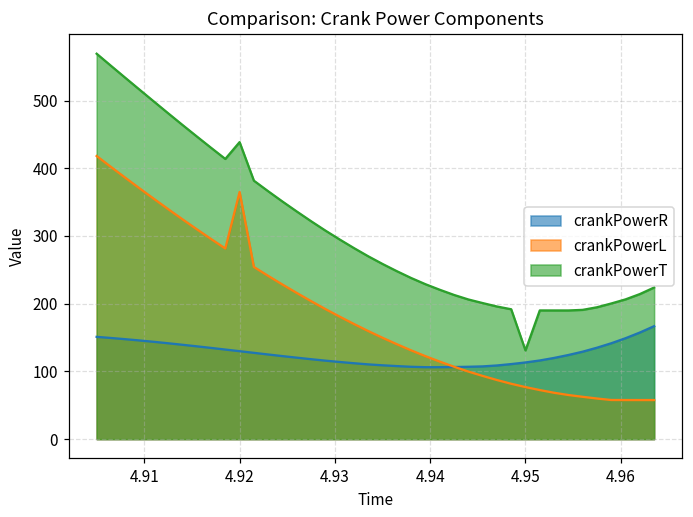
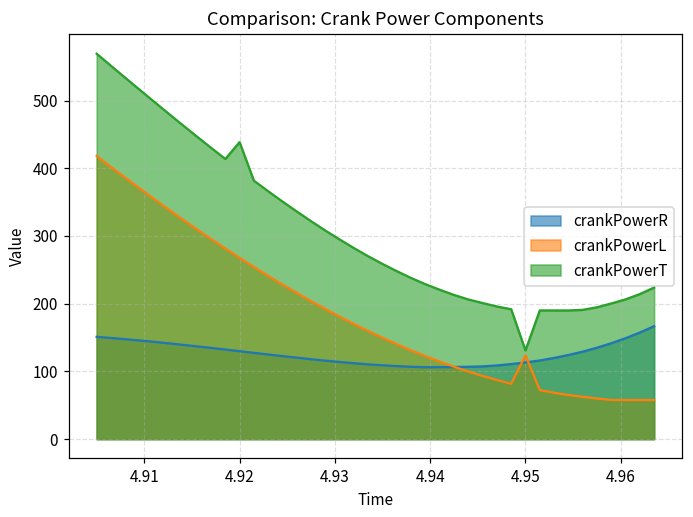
crankPowerL, 4.92: 360 -> 270
crankPowerL, 4.95: 80 -> 120
